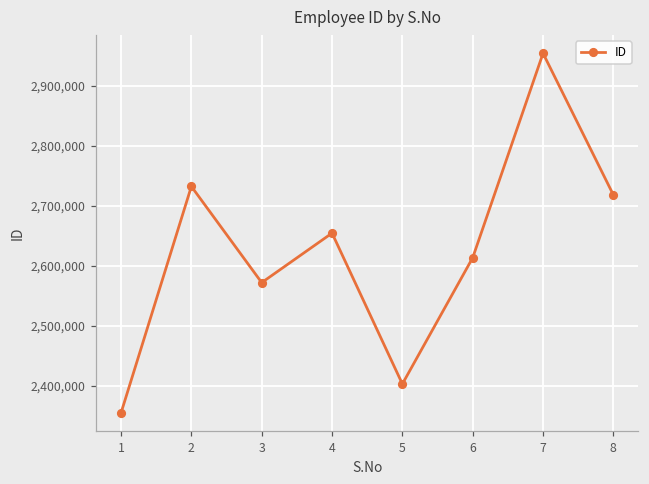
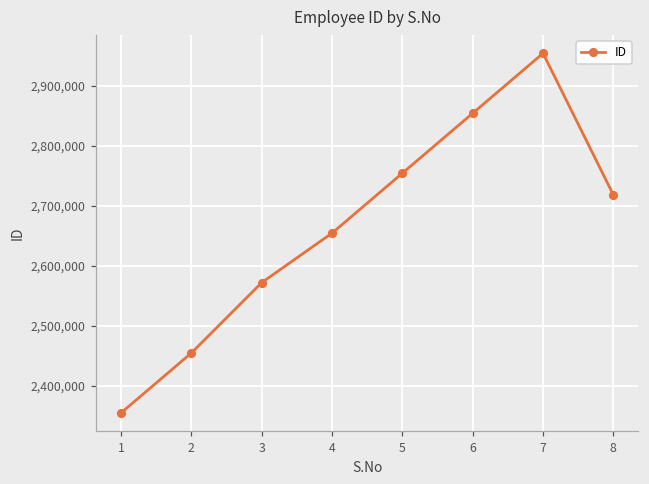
2: 2,730,000 -> 2,450,000
5: 2,400,000 -> 2,750,000
6: 2,610,000 -> 2,850,000
